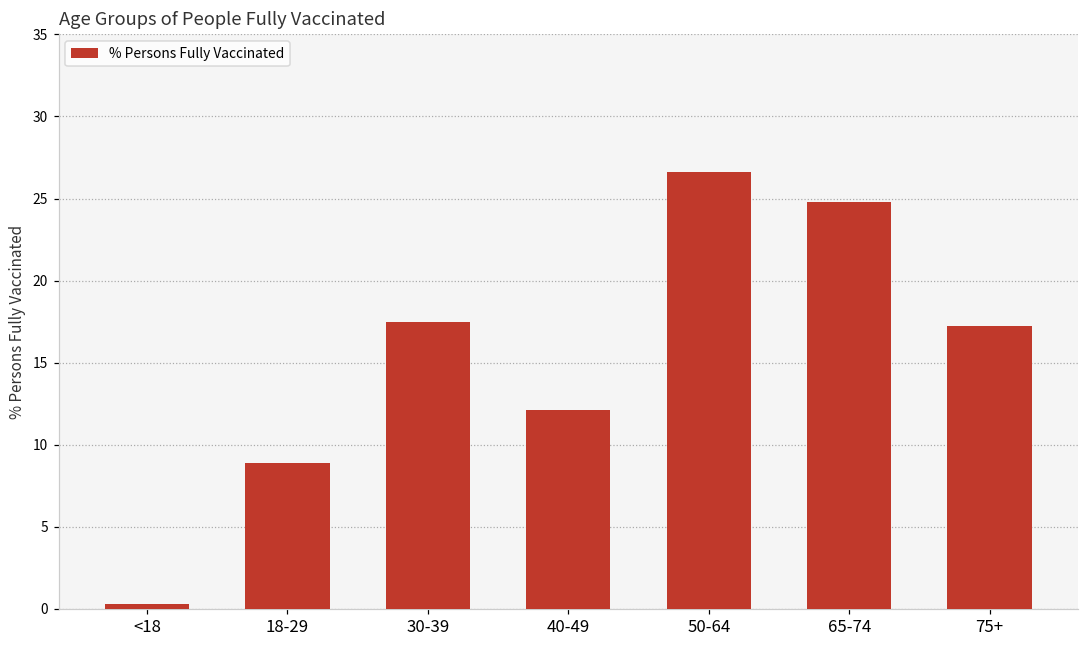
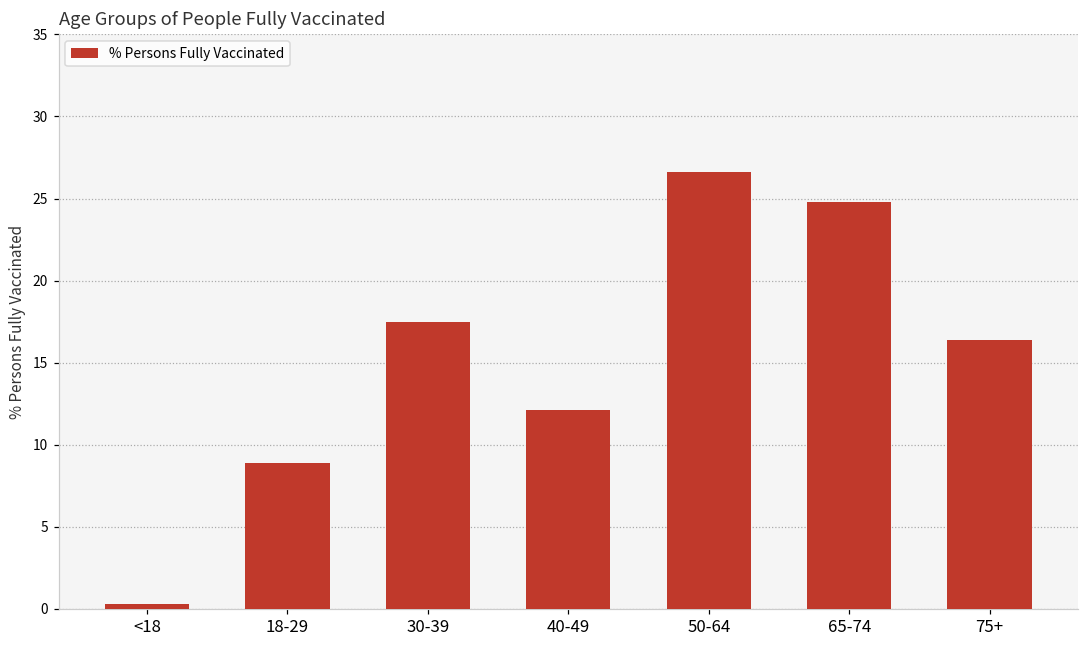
75+: 17.2 -> 16.4
